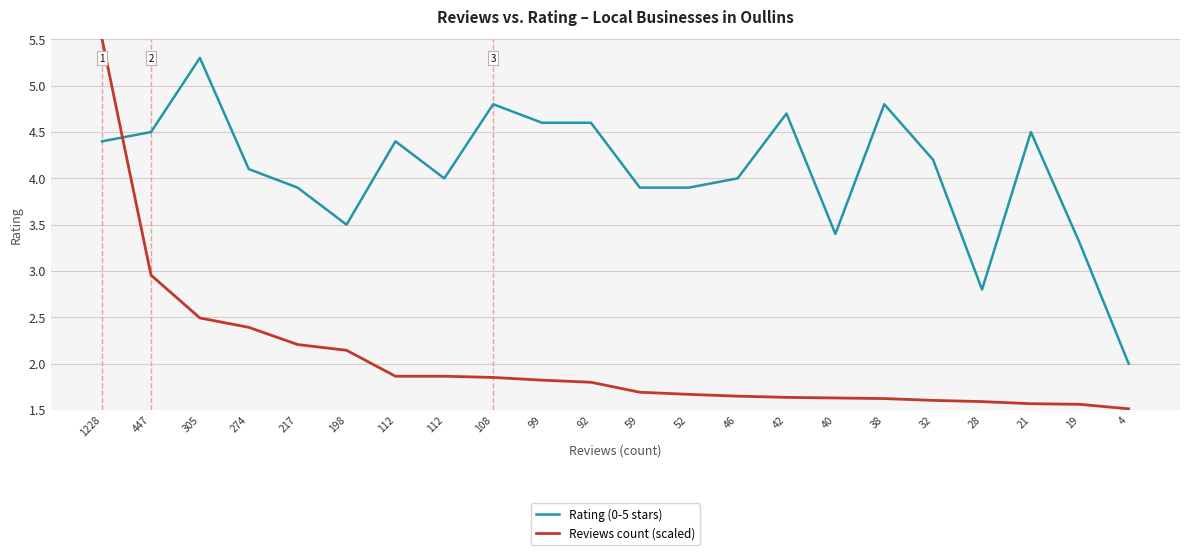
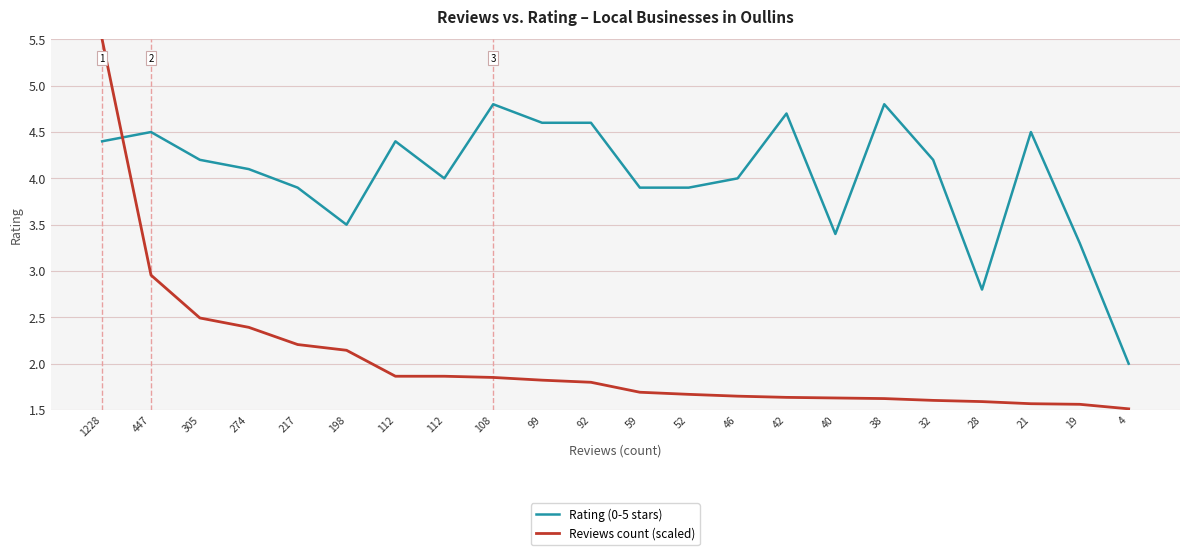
Rating (0-5 stars), 305: 5.3 -> 4.2
